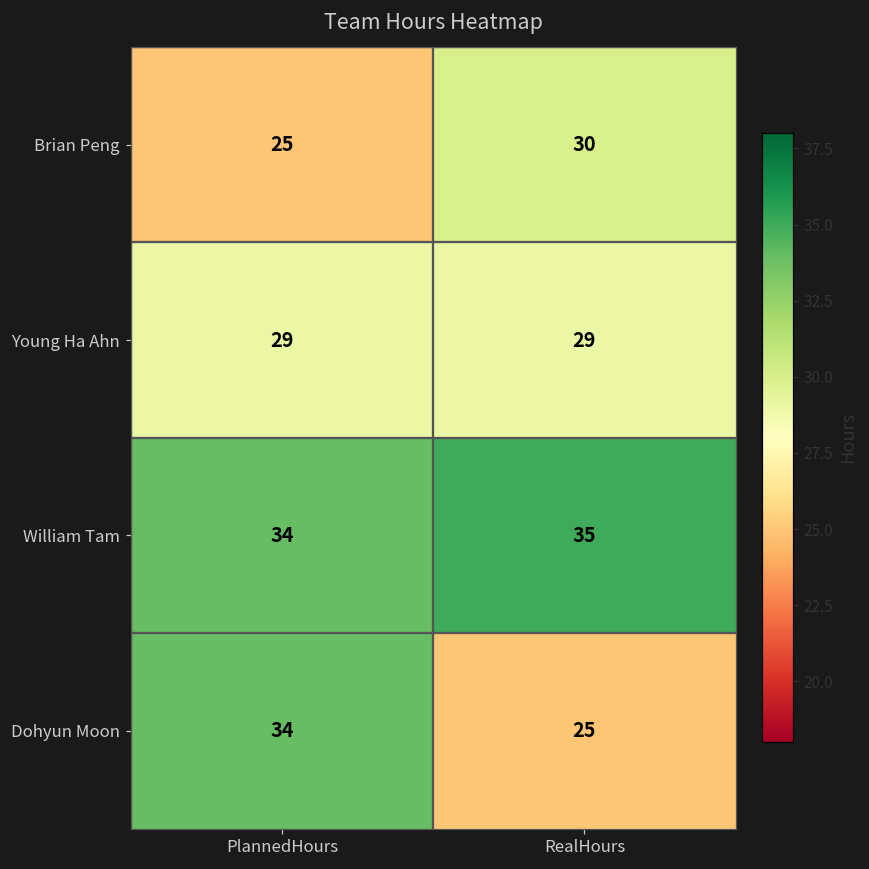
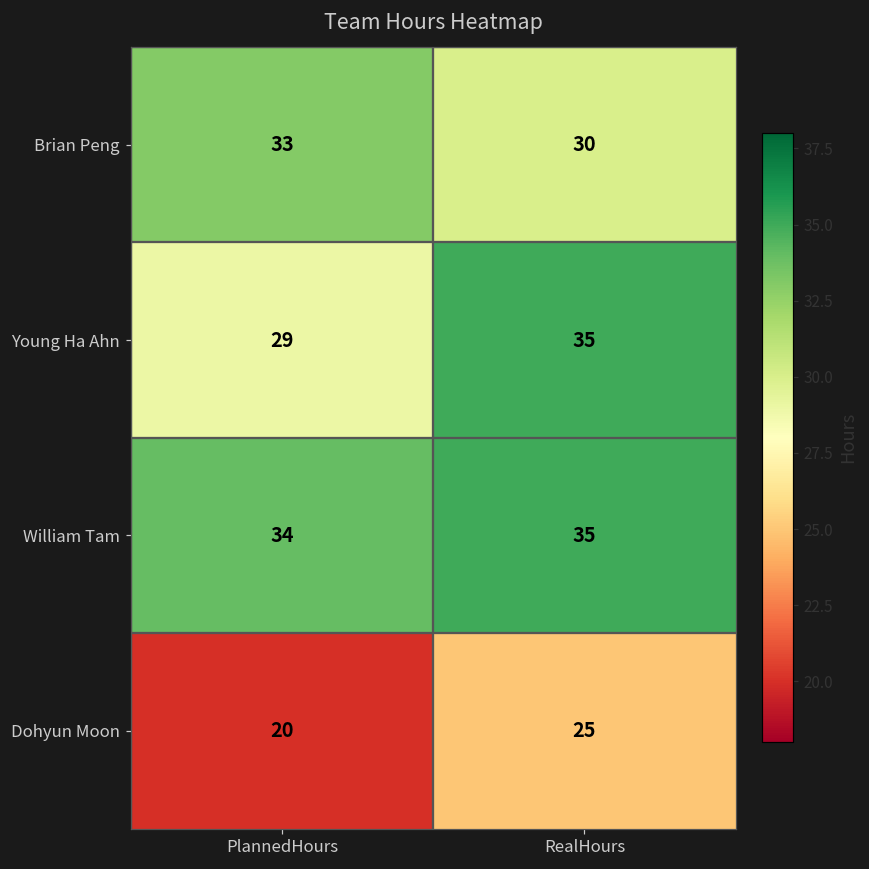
Brian Peng, PlannedHours: 25 -> 33
Young Ha Ahn, RealHours: 29 -> 35
Dohyun Moon, PlannedHours: 34 -> 20
